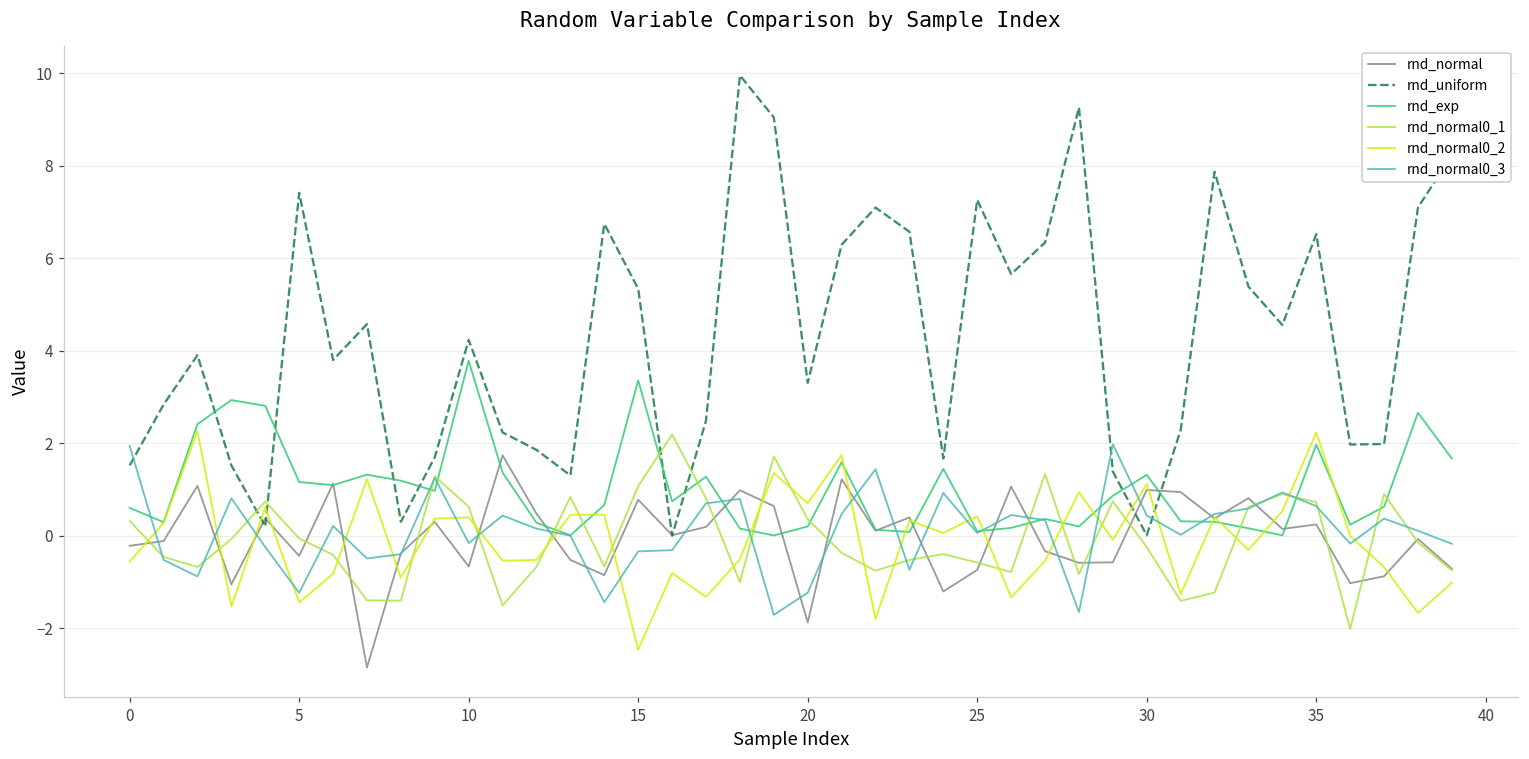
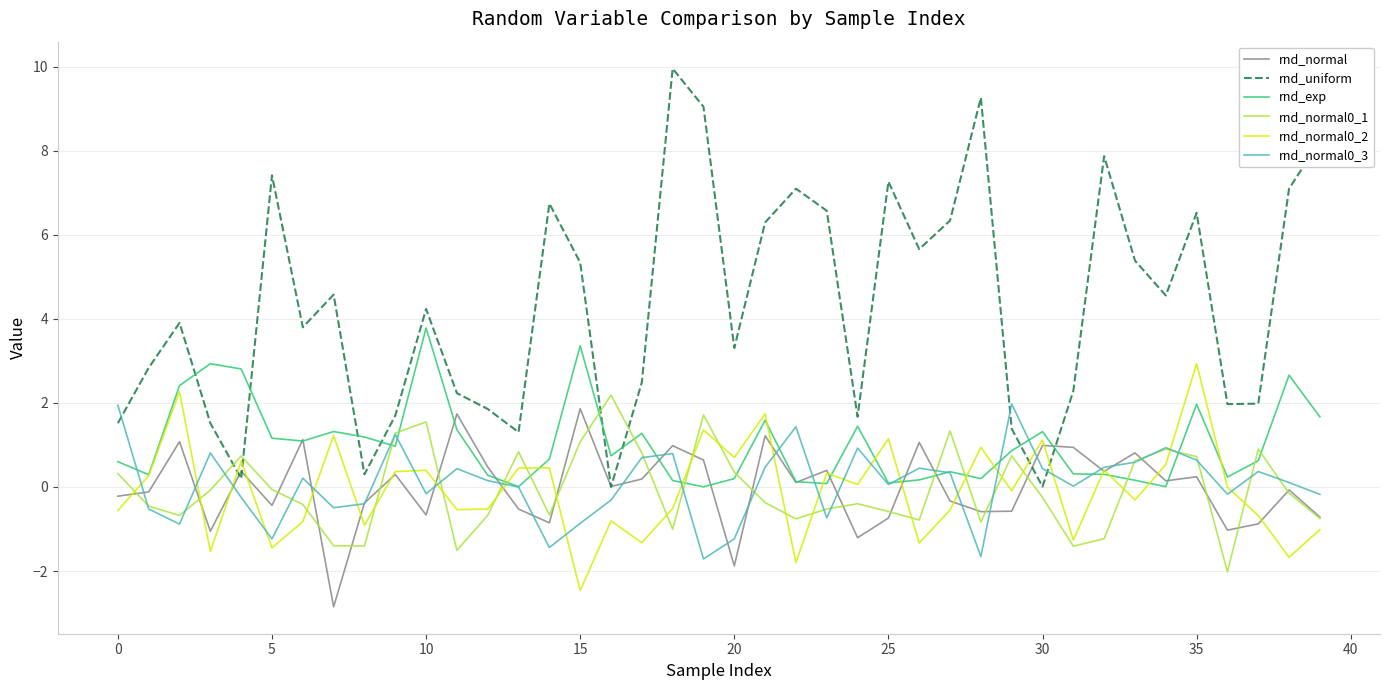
rnd_normal0_1, 10: 0.6 -> 1.5
rnd_normal, 15: 0.8 -> 1.9
rnd_normal0_3, 15: -0.3 -> -0.9
rnd_normal0_2, 25: 0.4 -> 1.1
rnd_normal0_2, 35: 2.2 -> 2.9
